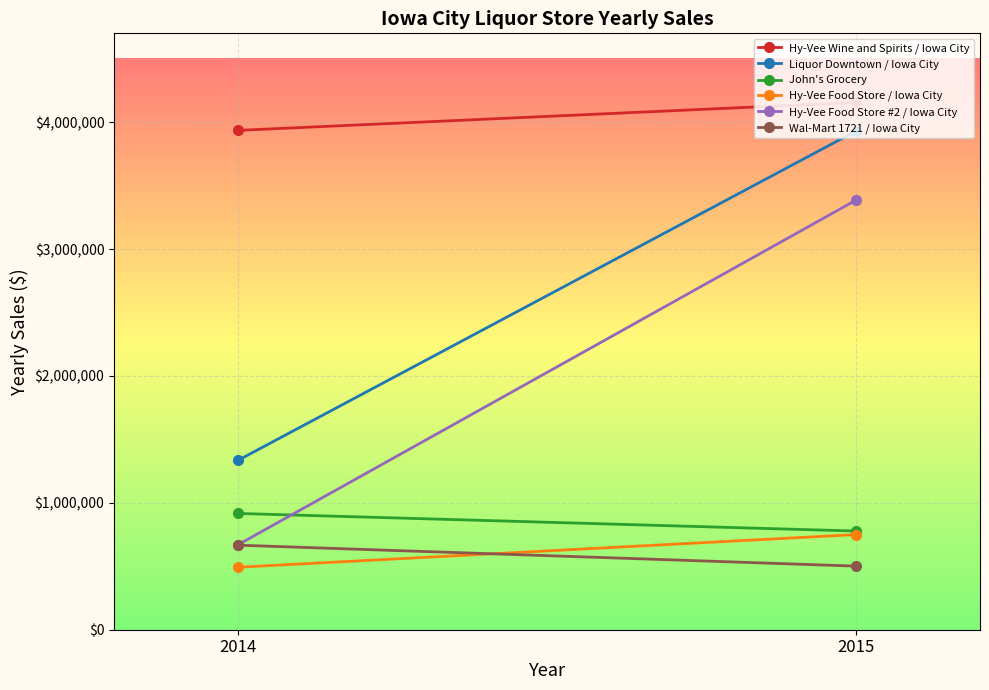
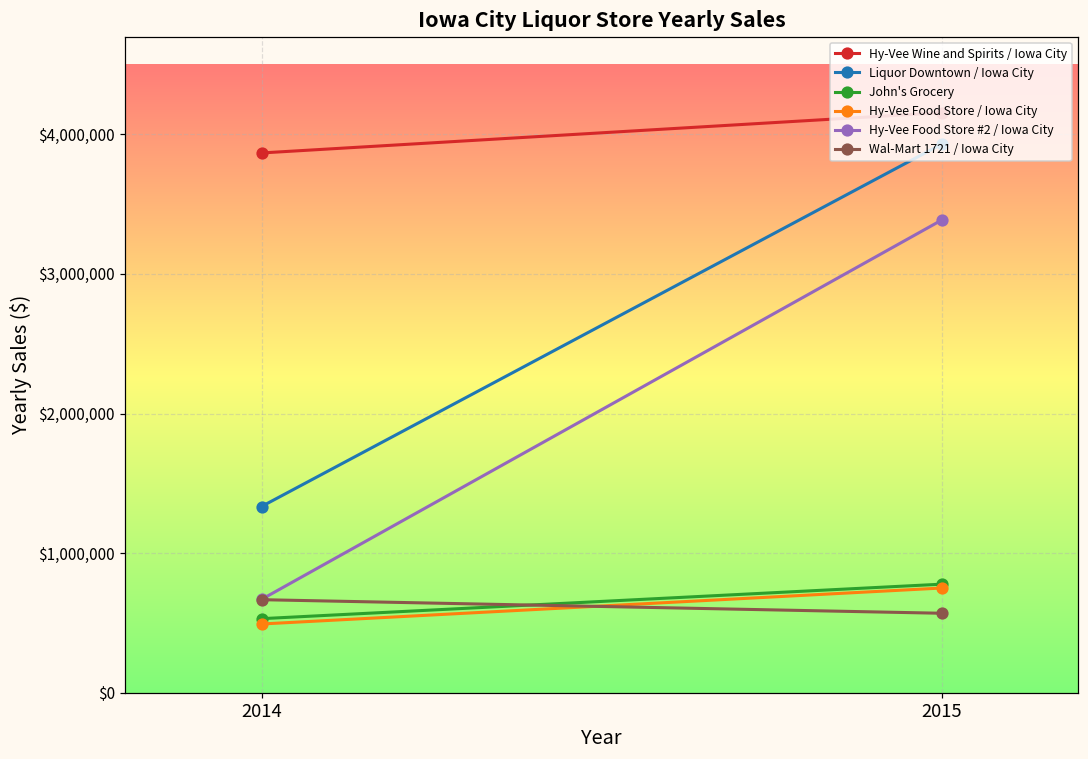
Hy-Vee Wine and Spirits / Iowa City, 2014: $3,940,000 -> $3,870,000
John's Grocery, 2014: $920,000 -> $530,000
Wal-Mart 1721 / Iowa City, 2015: $500,000 -> $570,000
